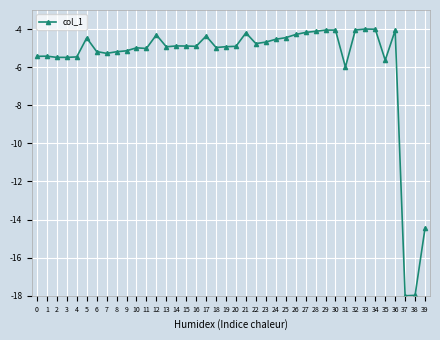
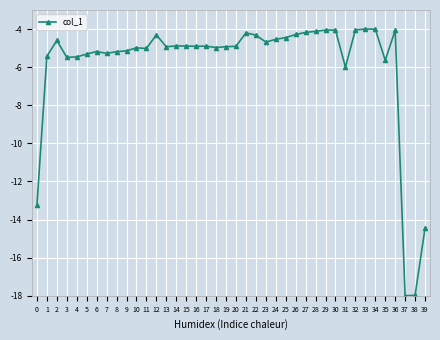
0: -5.4 -> -13.2
2: -5.5 -> -4.6
5: -4.5 -> -5.3
17: -4.4 -> -4.9
22: -4.8 -> -4.3
